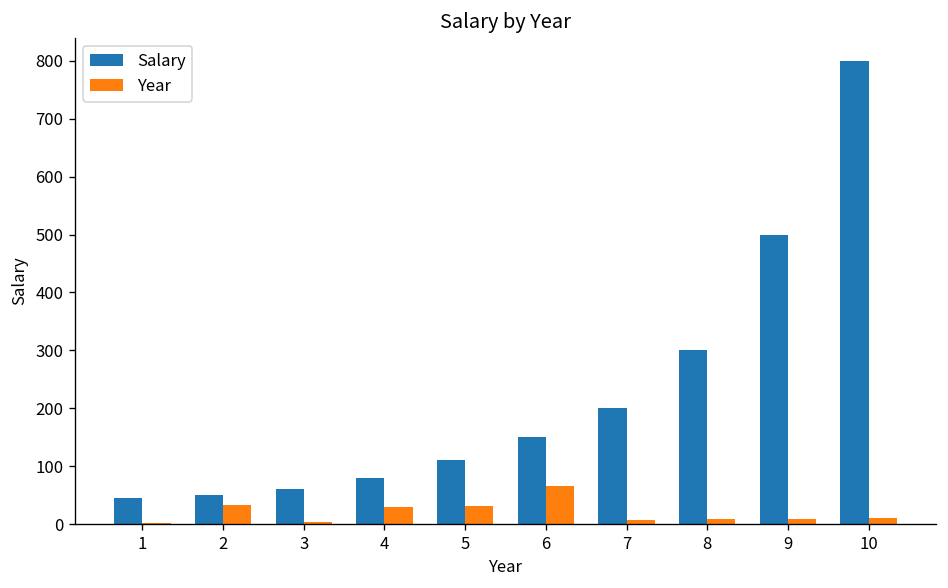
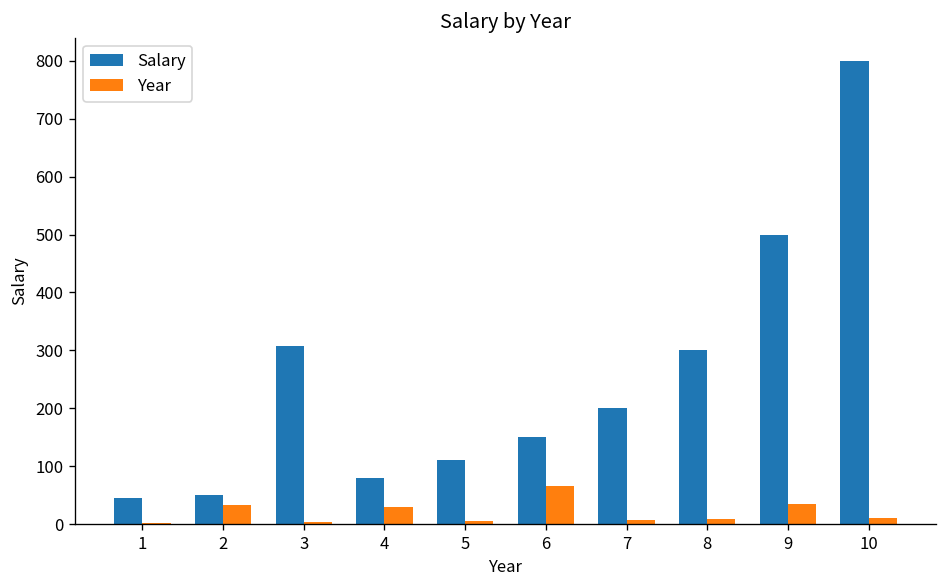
Salary, 3: 60 -> 310
Year, 5: 30 -> 10
Year, 9: 10 -> 40
